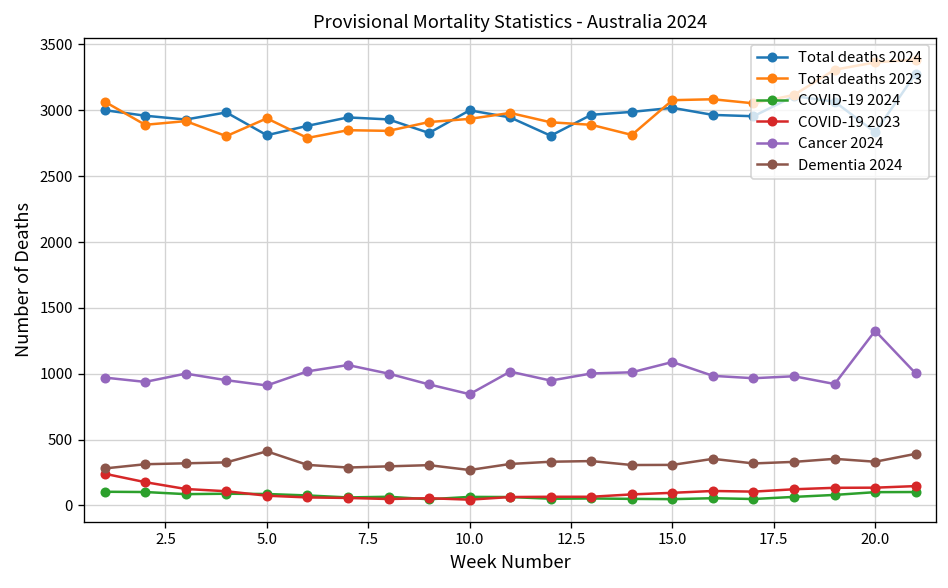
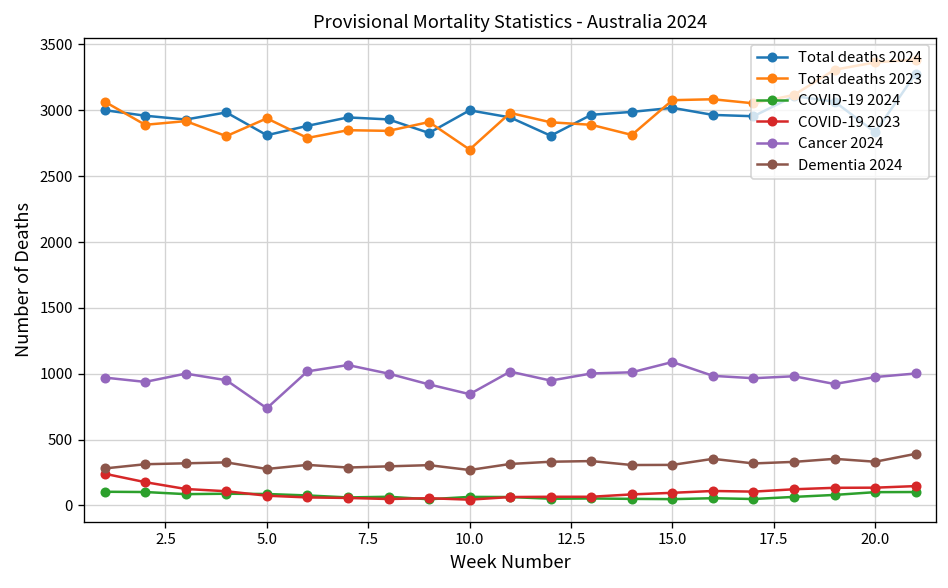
Cancer 2024, 5.0: 910 -> 740
Dementia 2024, 5.0: 410 -> 280
Total deaths 2023, 10.0: 2940 -> 2700
Cancer 2024, 20.0: 1330 -> 980
